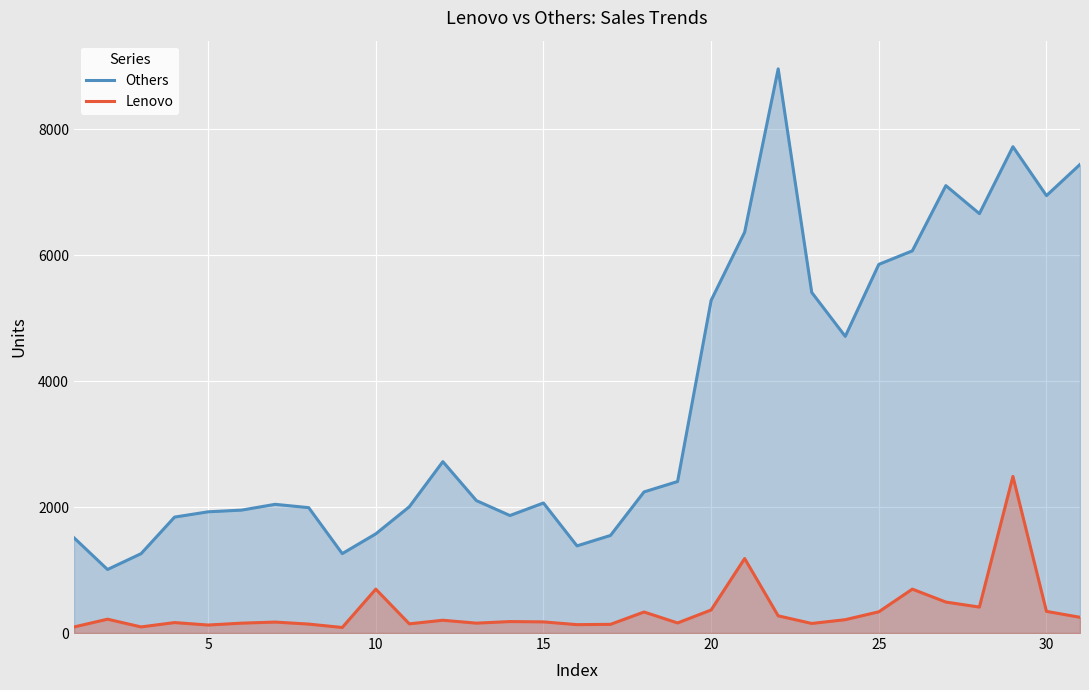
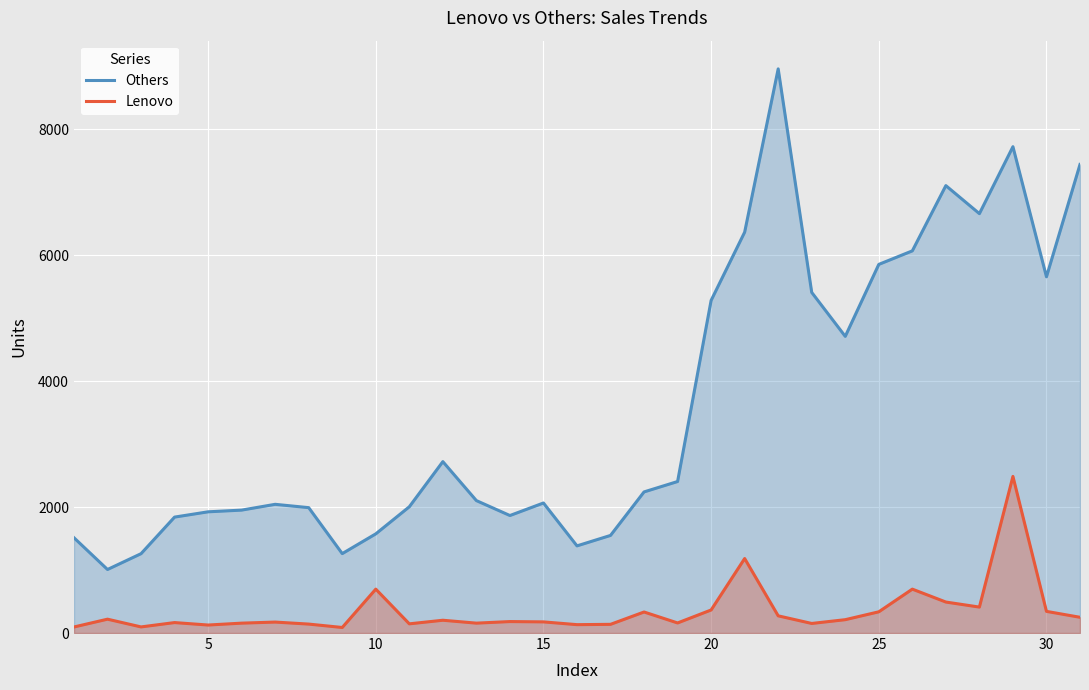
Others, 30: 6900 -> 5700
